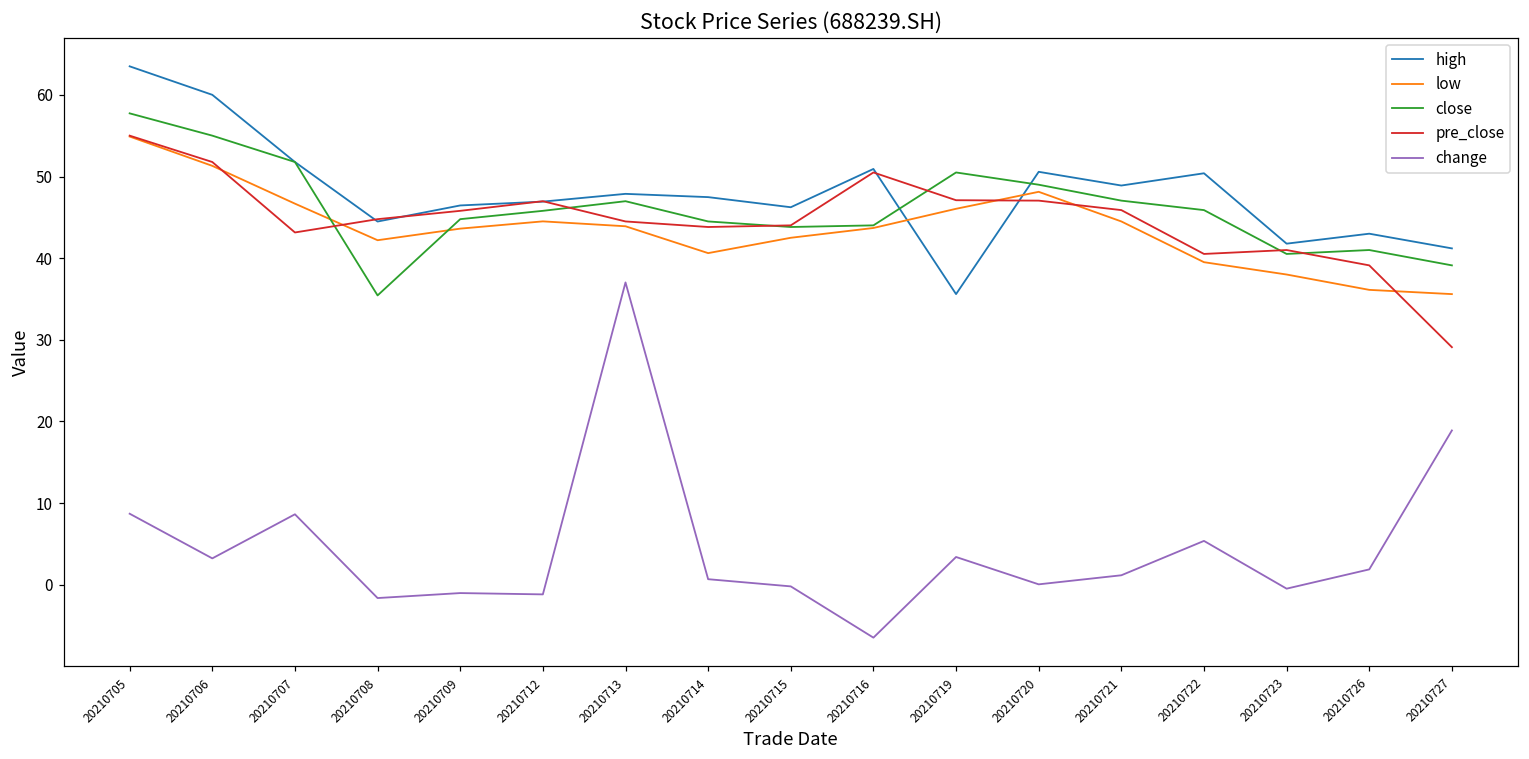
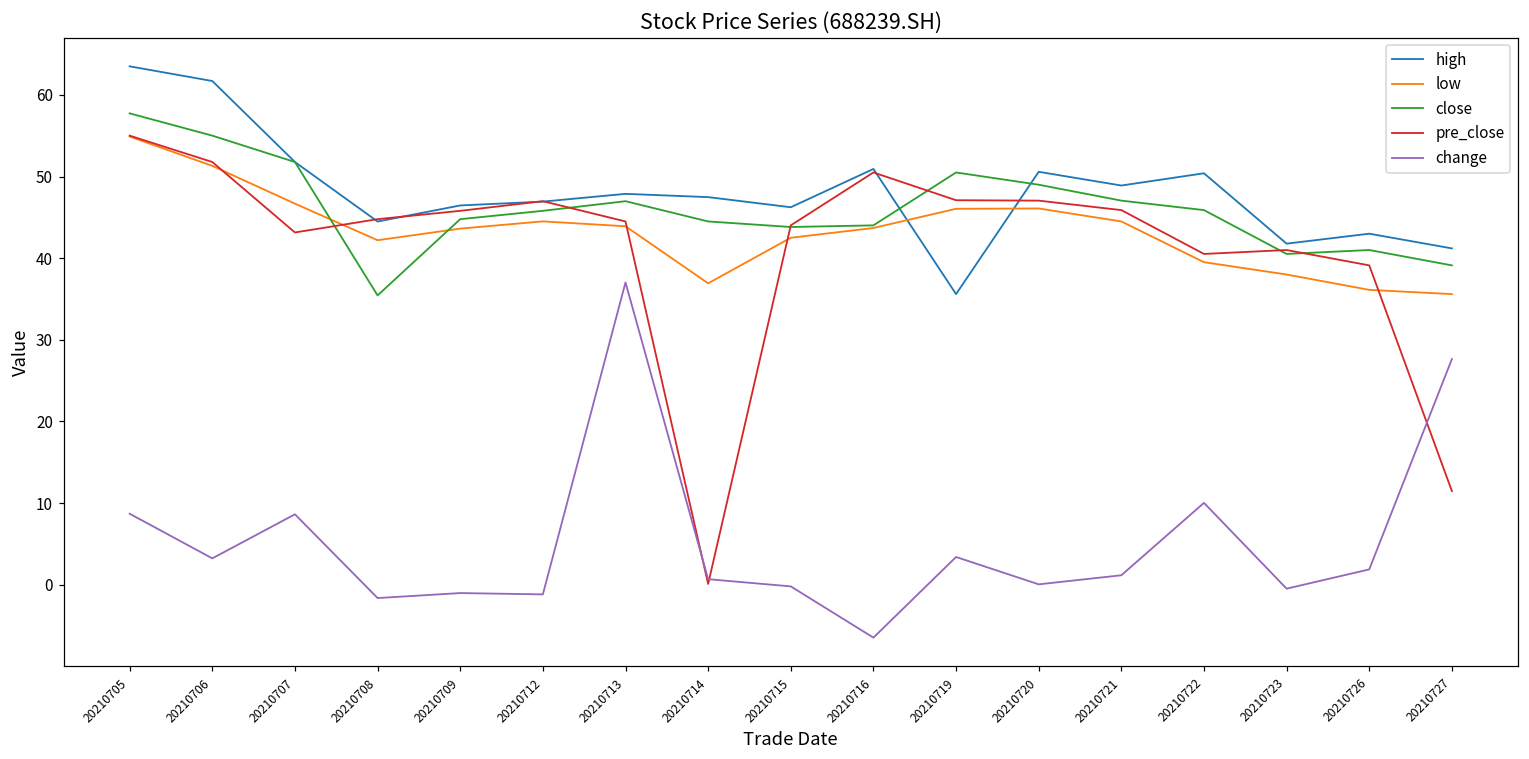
high, 20210706: 60 -> 62
low, 20210714: 41 -> 37
pre_close, 20210714: 44 -> 0
low, 20210720: 48 -> 46
change, 20210722: 5 -> 10
pre_close, 20210727: 29 -> 11
change, 20210727: 19 -> 28
